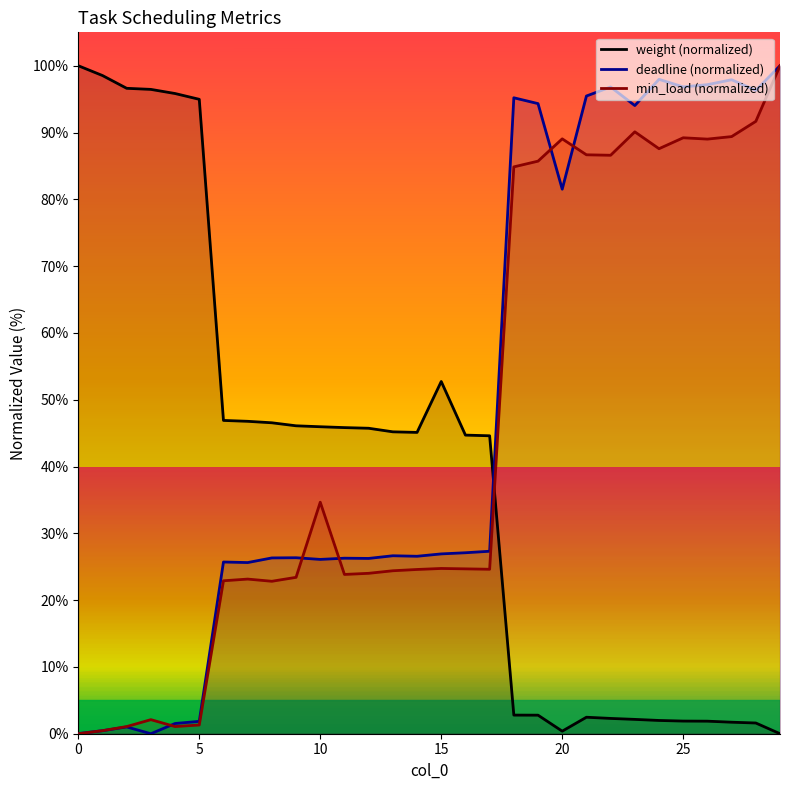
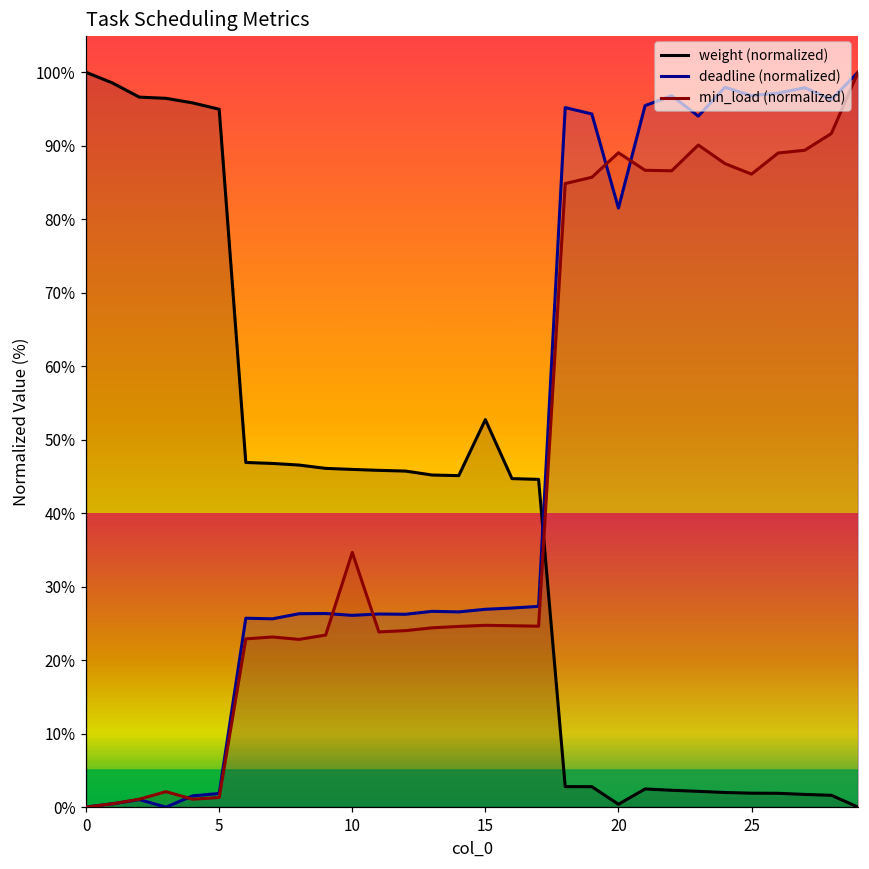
min_load (normalized), 25: 89% -> 86%
